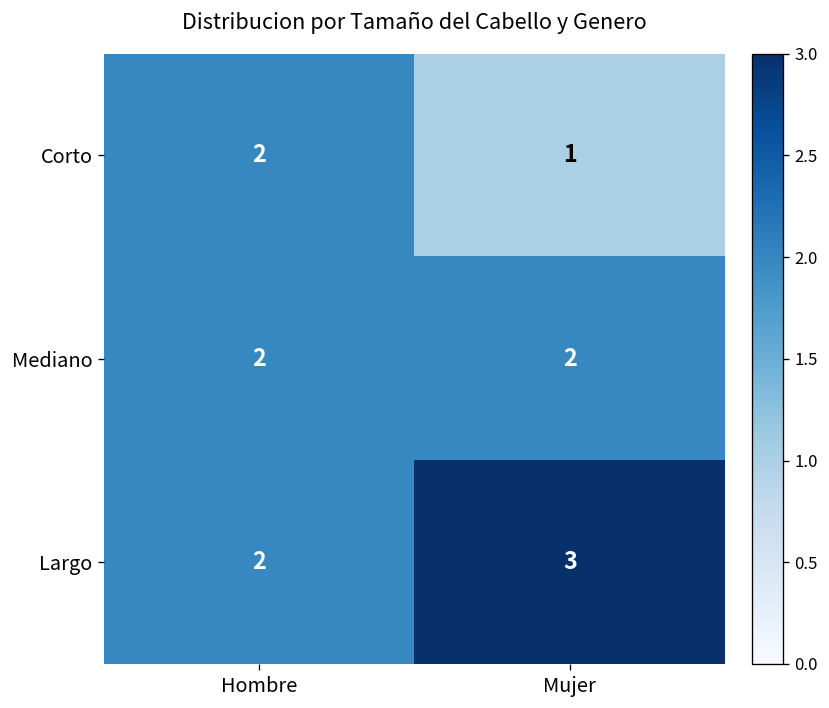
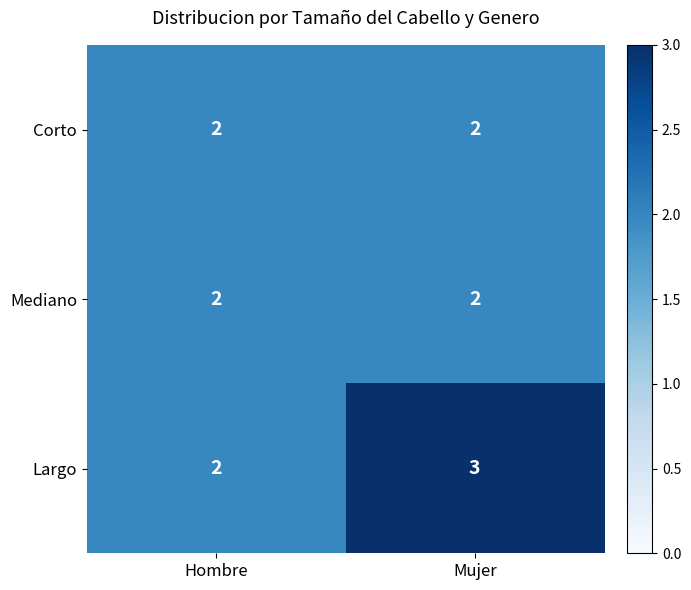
Corto, Mujer: 1 -> 2
